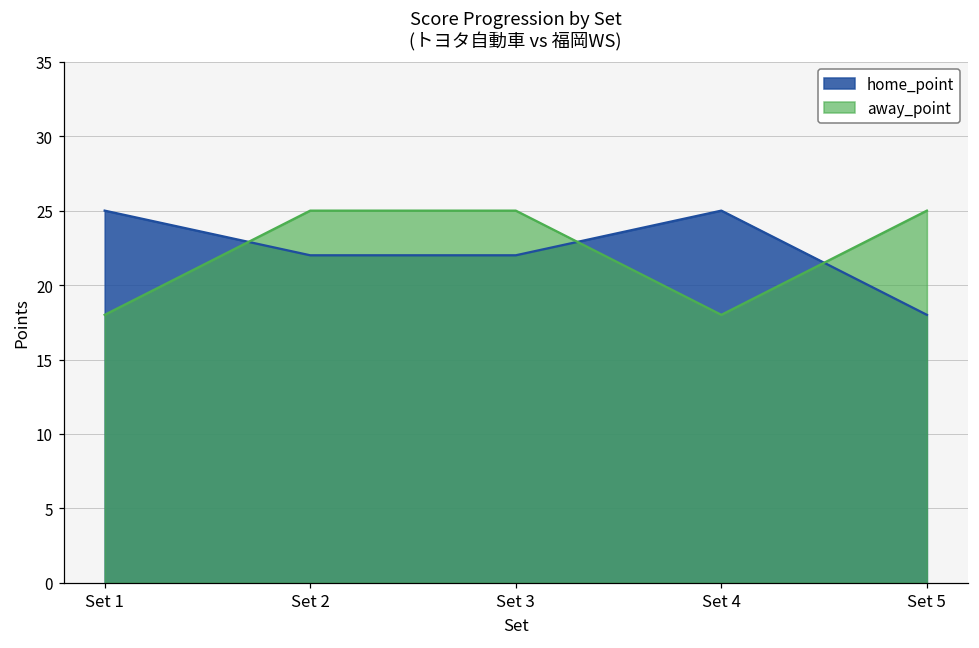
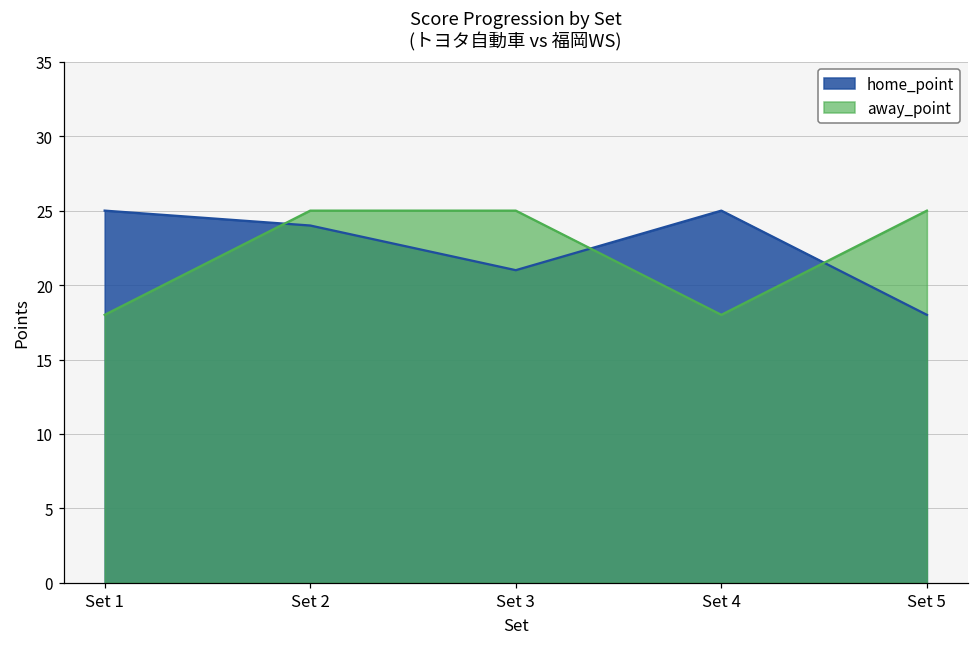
home_point, Set 2: 22 -> 24
home_point, Set 3: 22 -> 21
